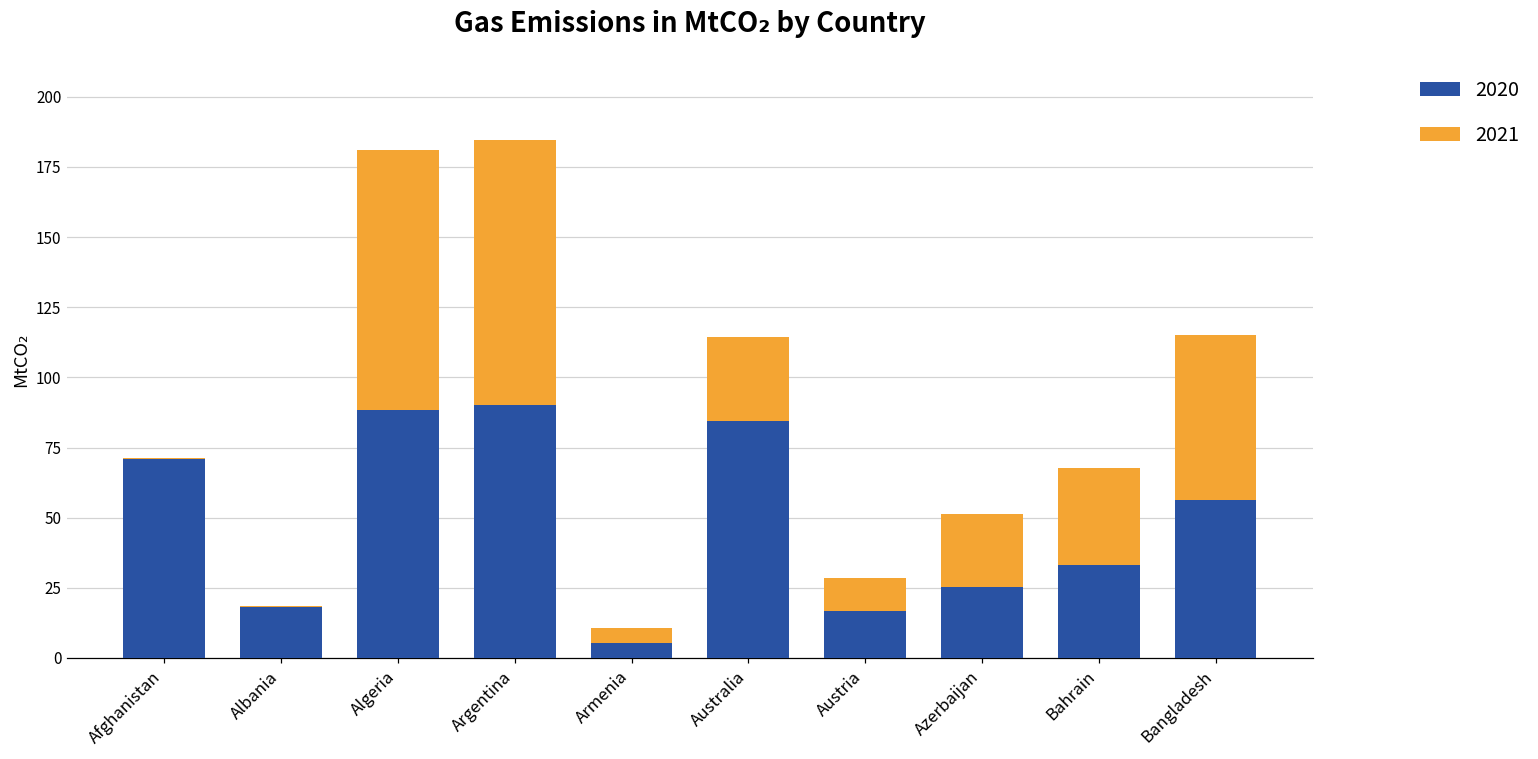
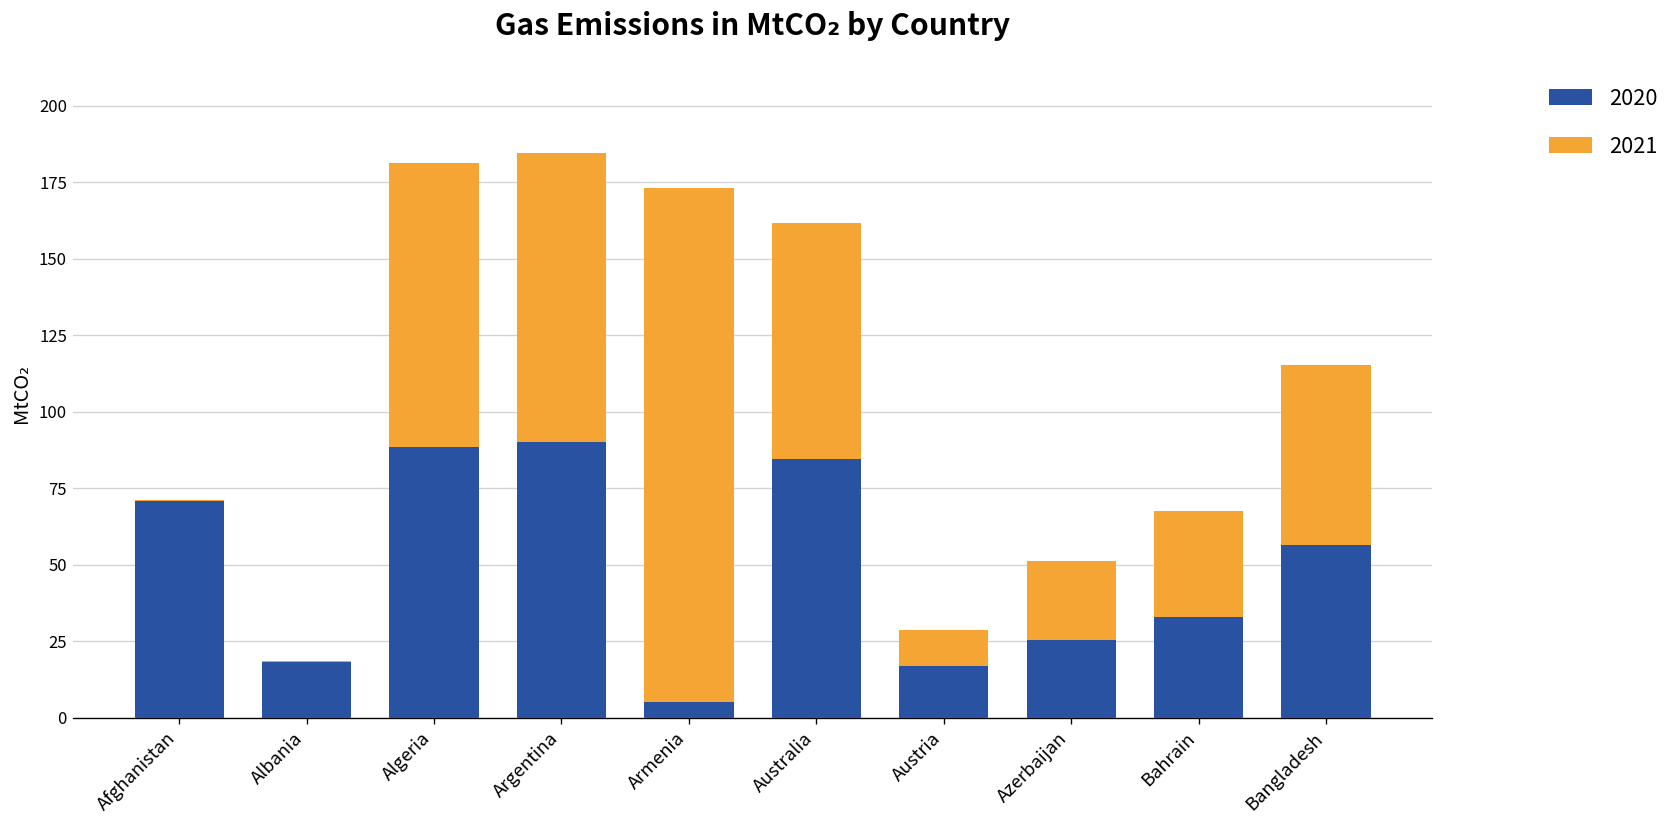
2021, Armenia: 5 -> 168
2021, Australia: 30 -> 77
